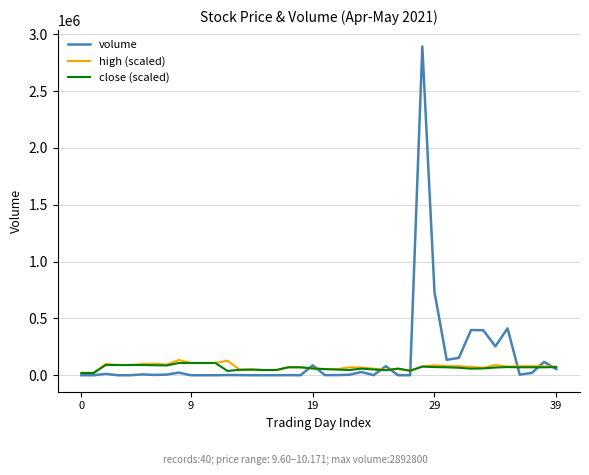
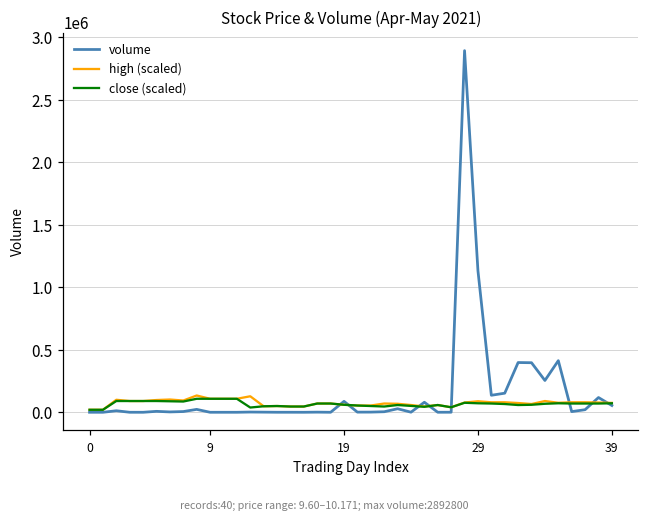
volume, 29: 730000 -> 1130000
